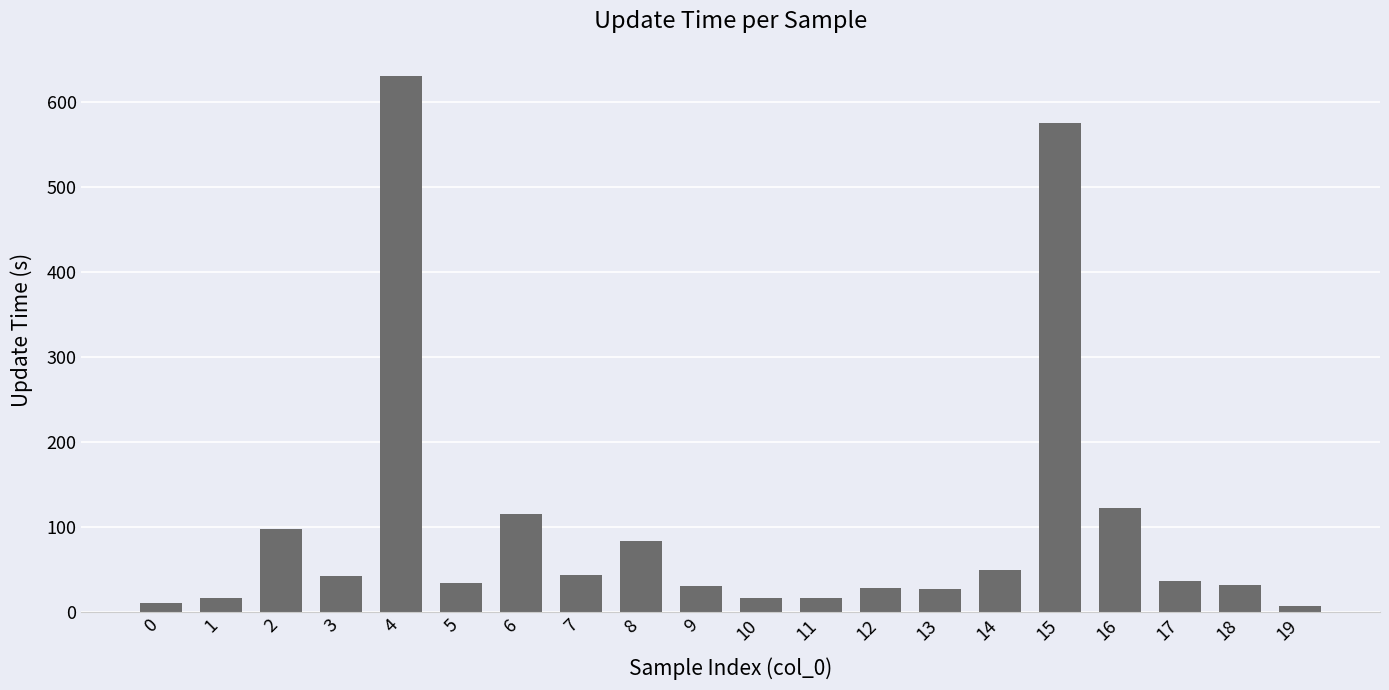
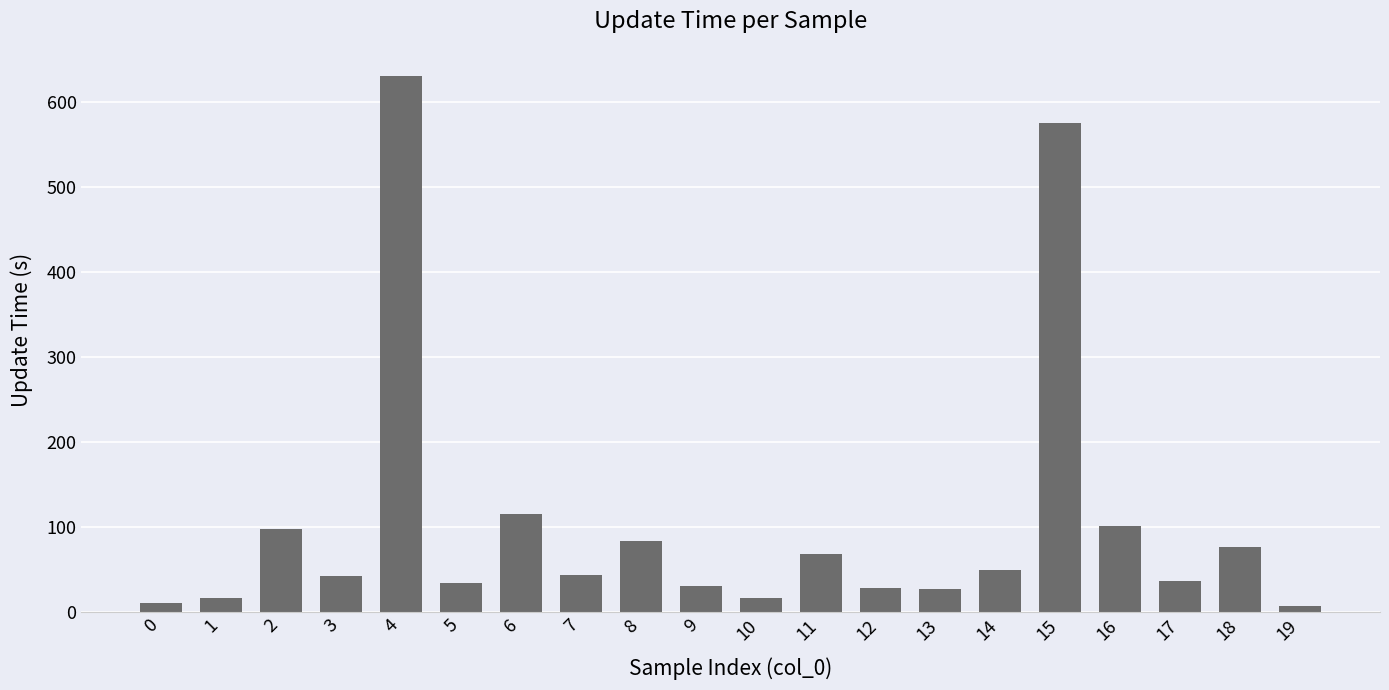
11: 20 -> 70
16: 120 -> 100
18: 30 -> 80
